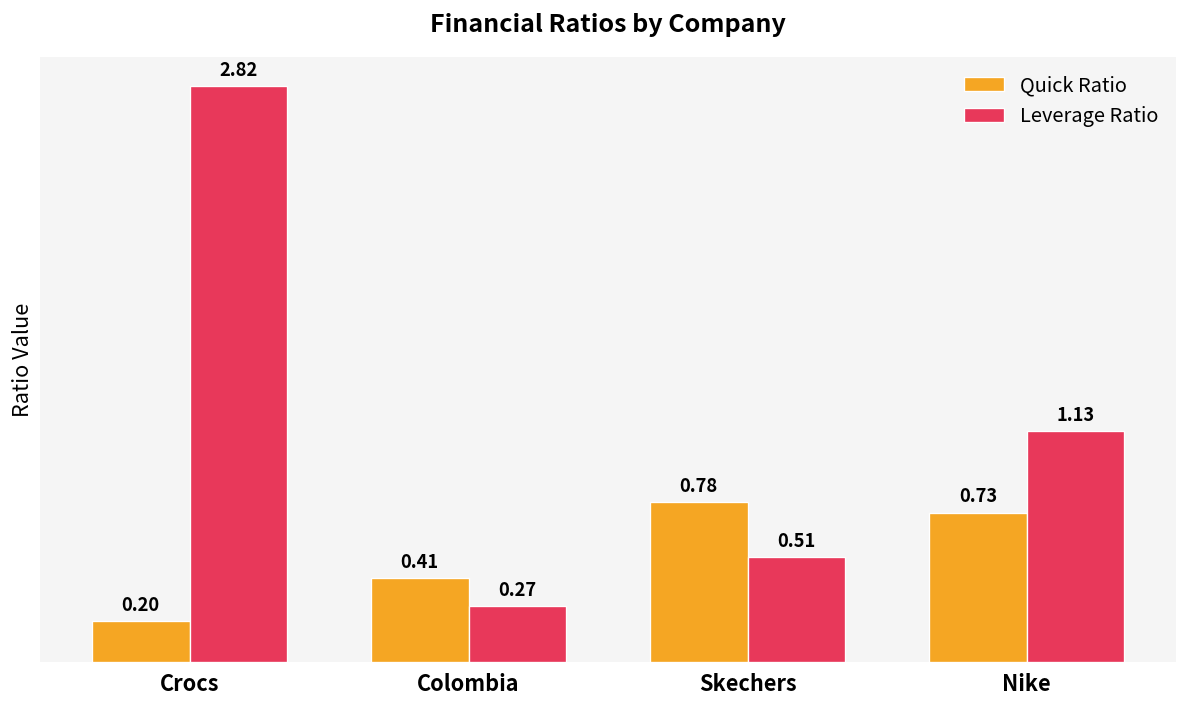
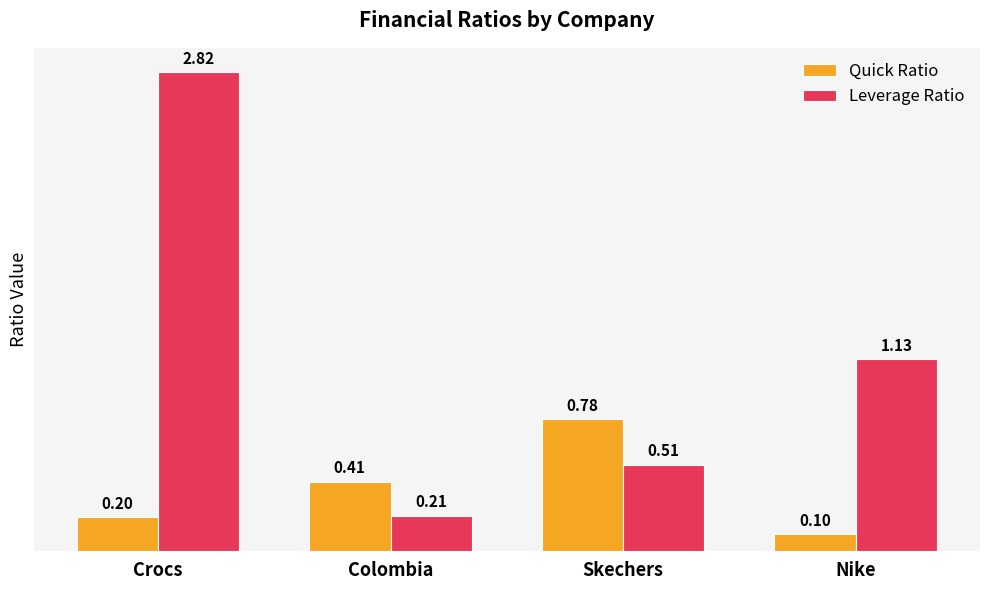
Leverage Ratio, Colombia: 0.27 -> 0.21
Quick Ratio, Nike: 0.73 -> 0.10
